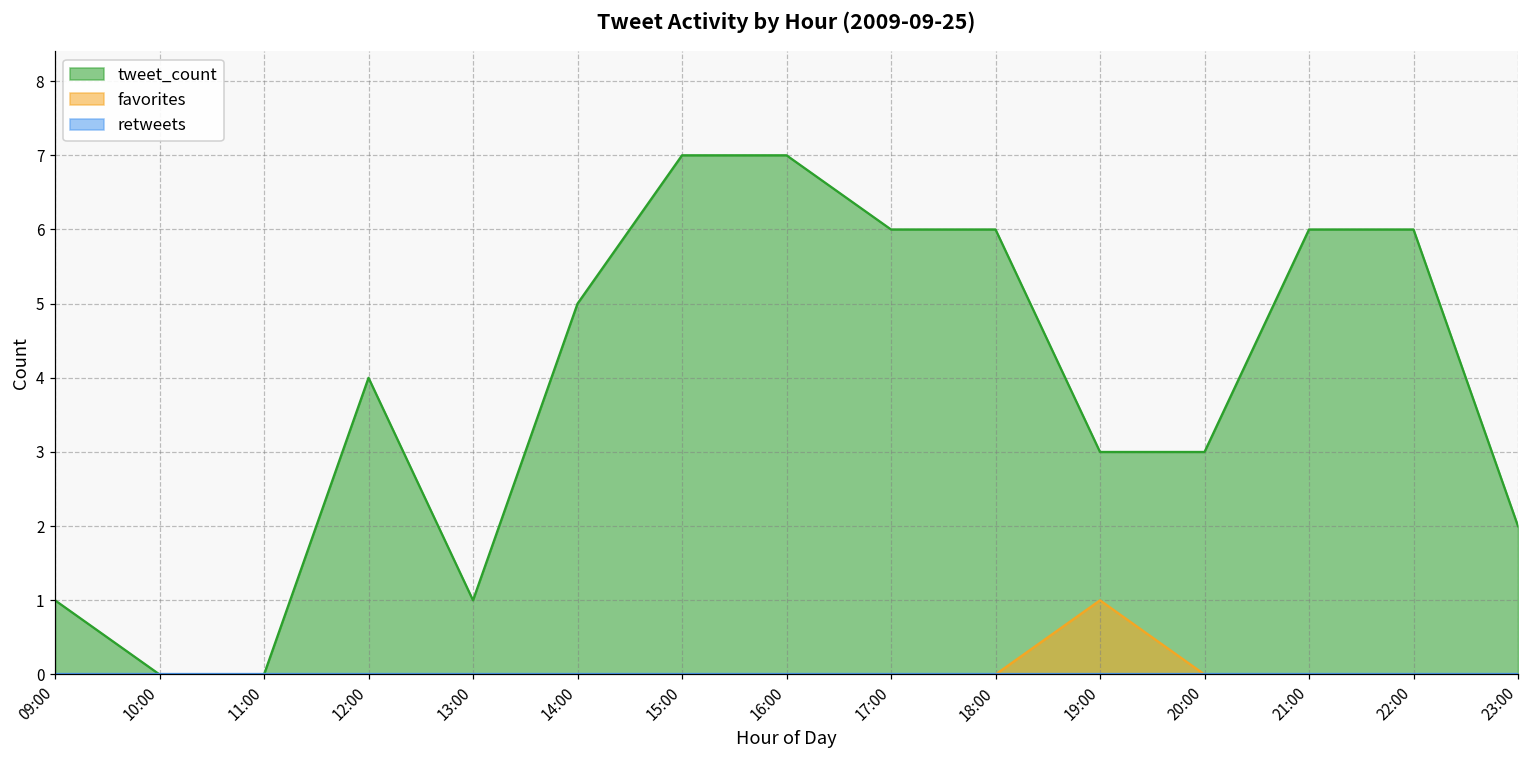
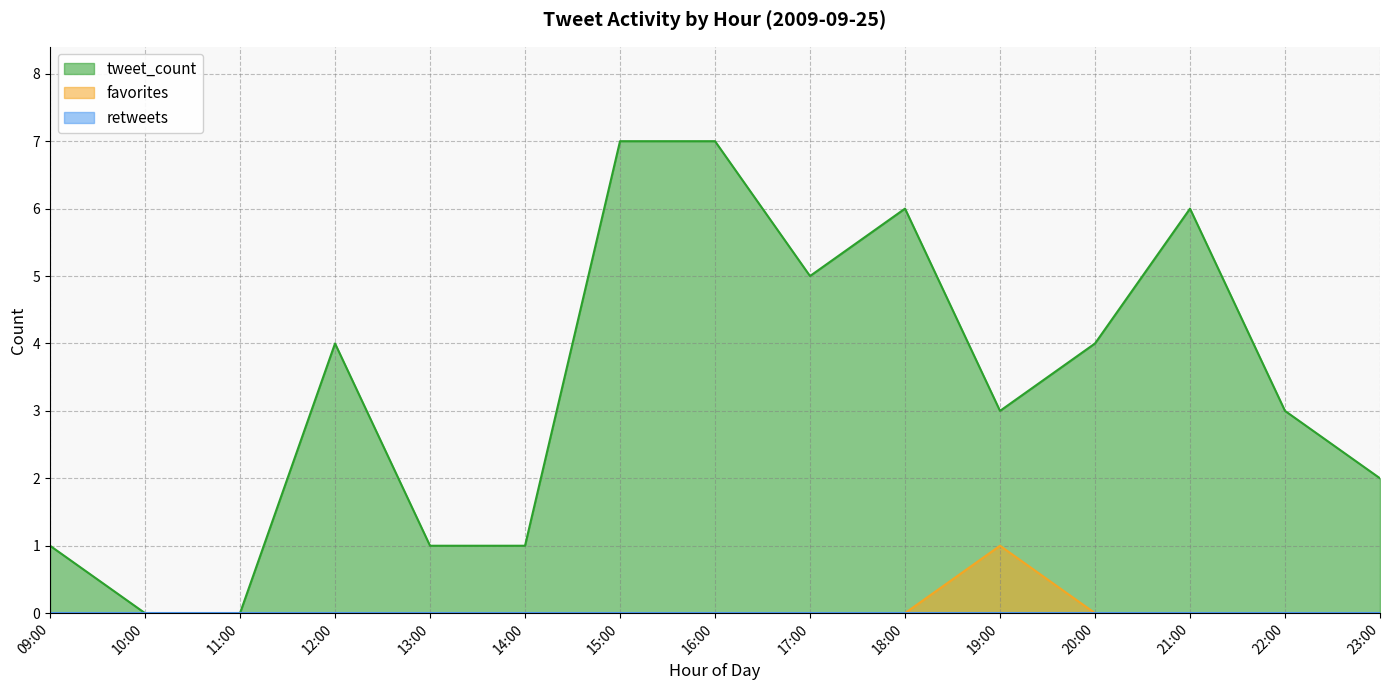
tweet_count, 14:00: 5 -> 1
tweet_count, 17:00: 6 -> 5
tweet_count, 20:00: 3 -> 4
tweet_count, 22:00: 6 -> 3
